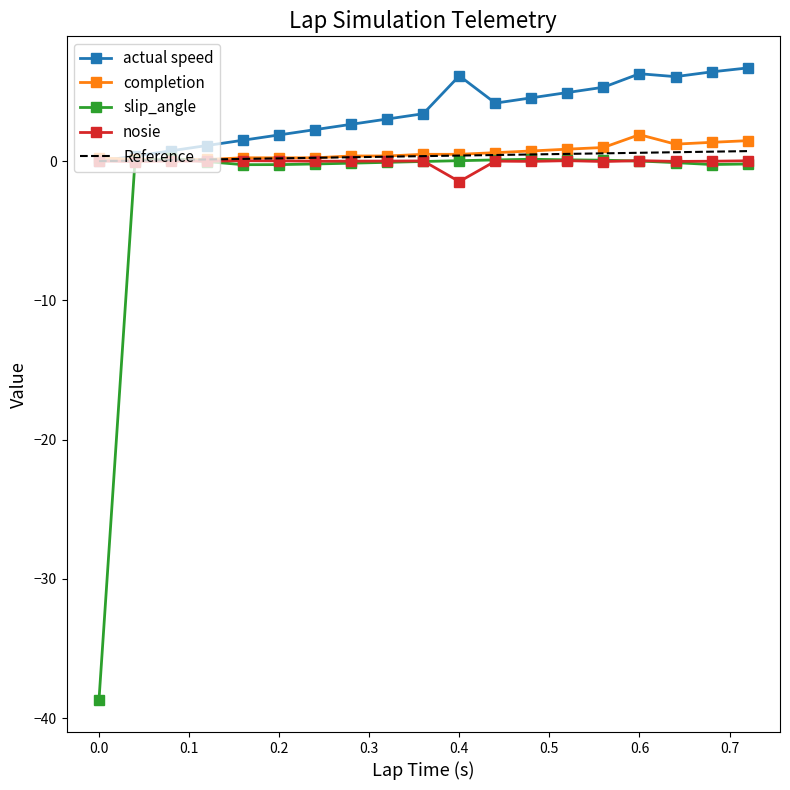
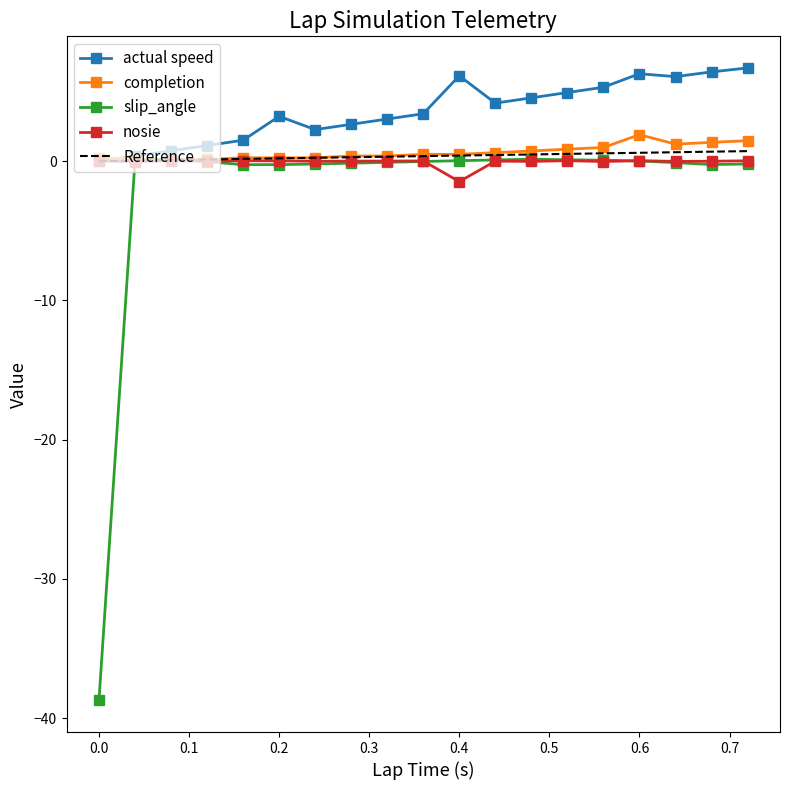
actual speed, 0.2: 1.9 -> 3.2
